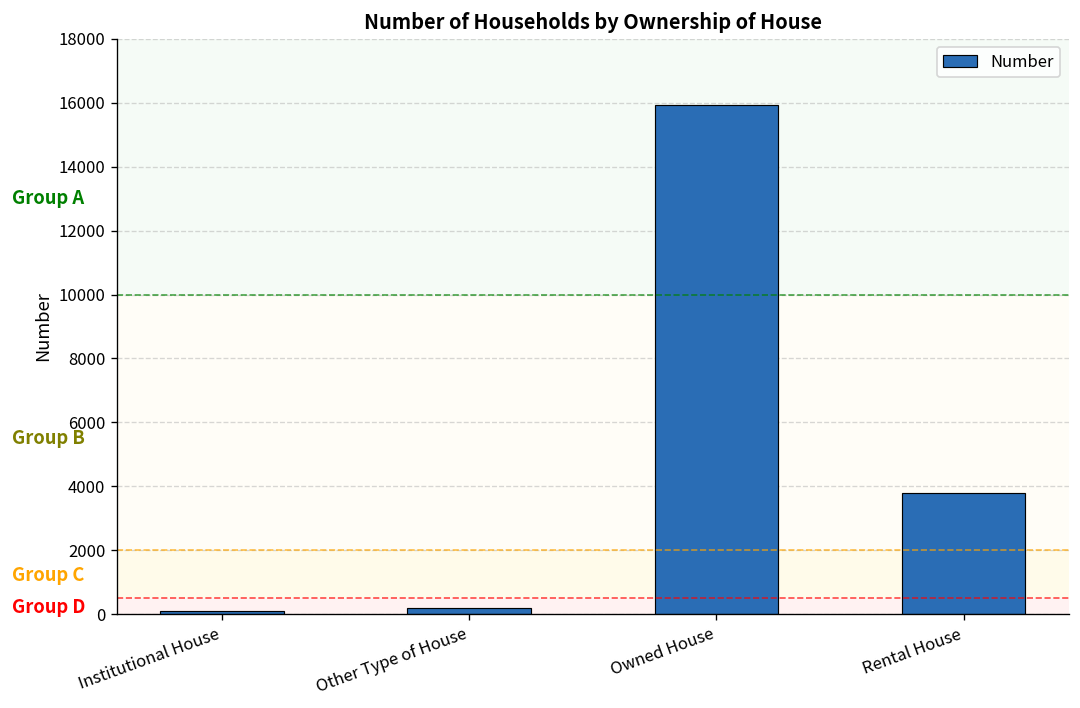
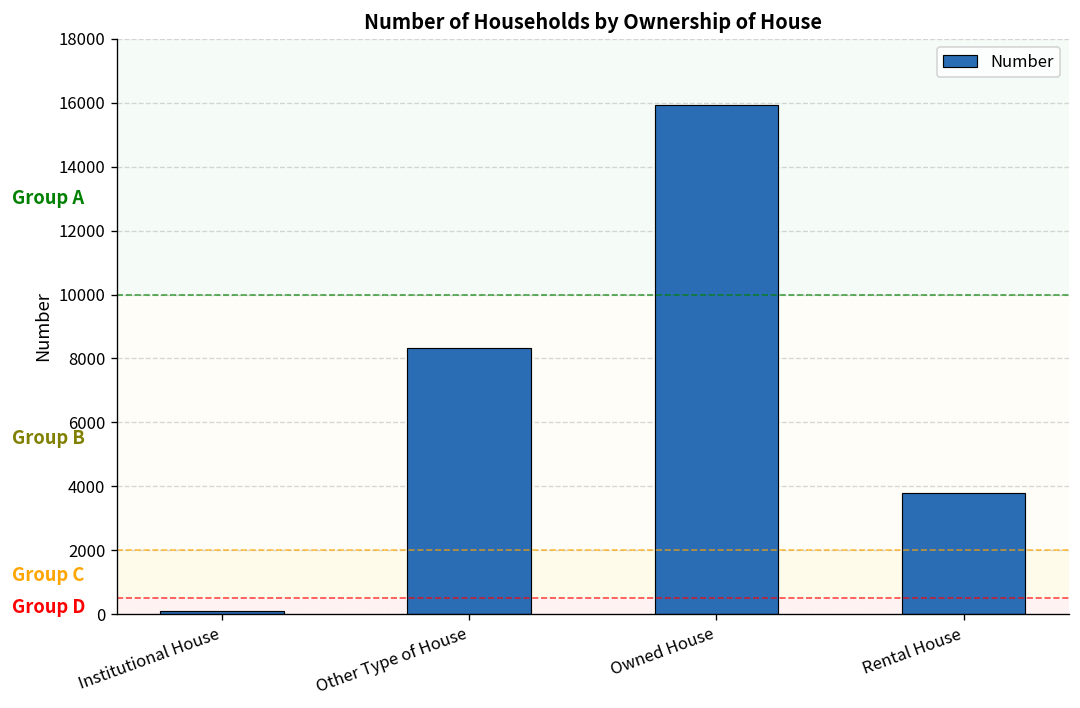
Other Type of House: 200 -> 8300
